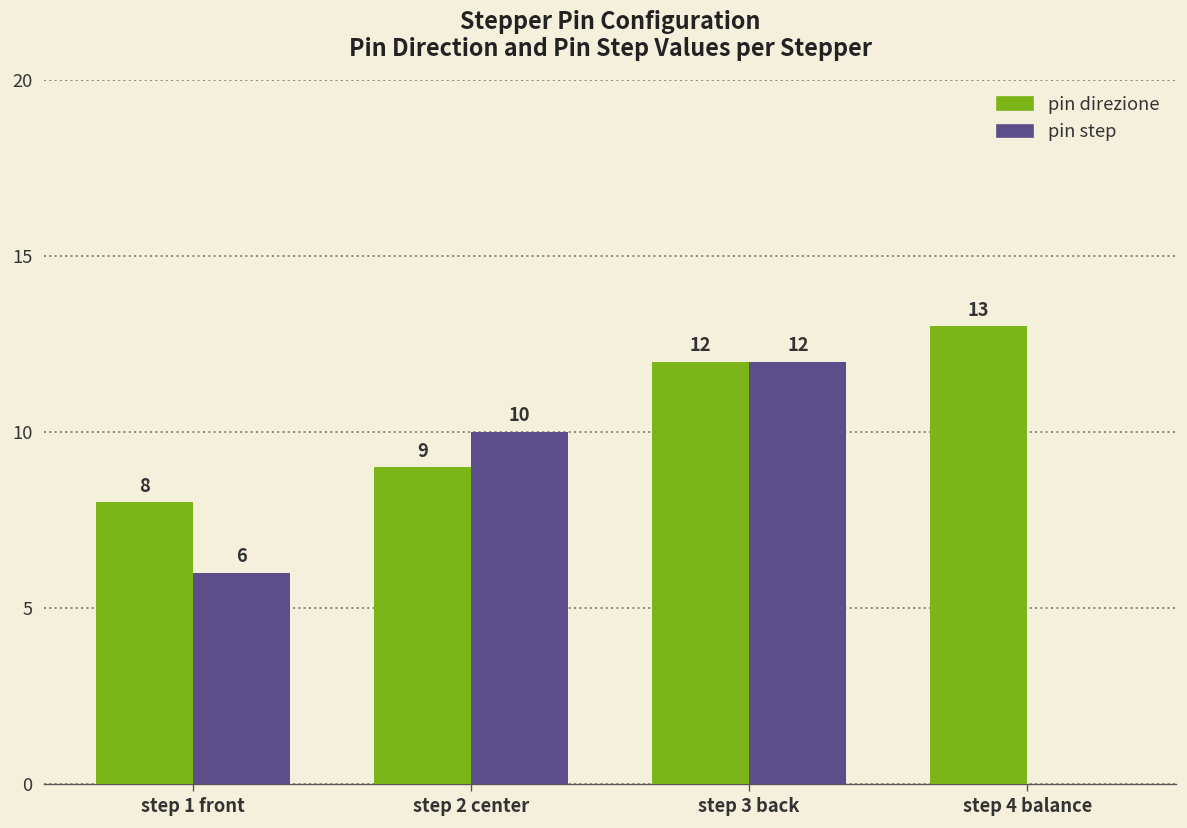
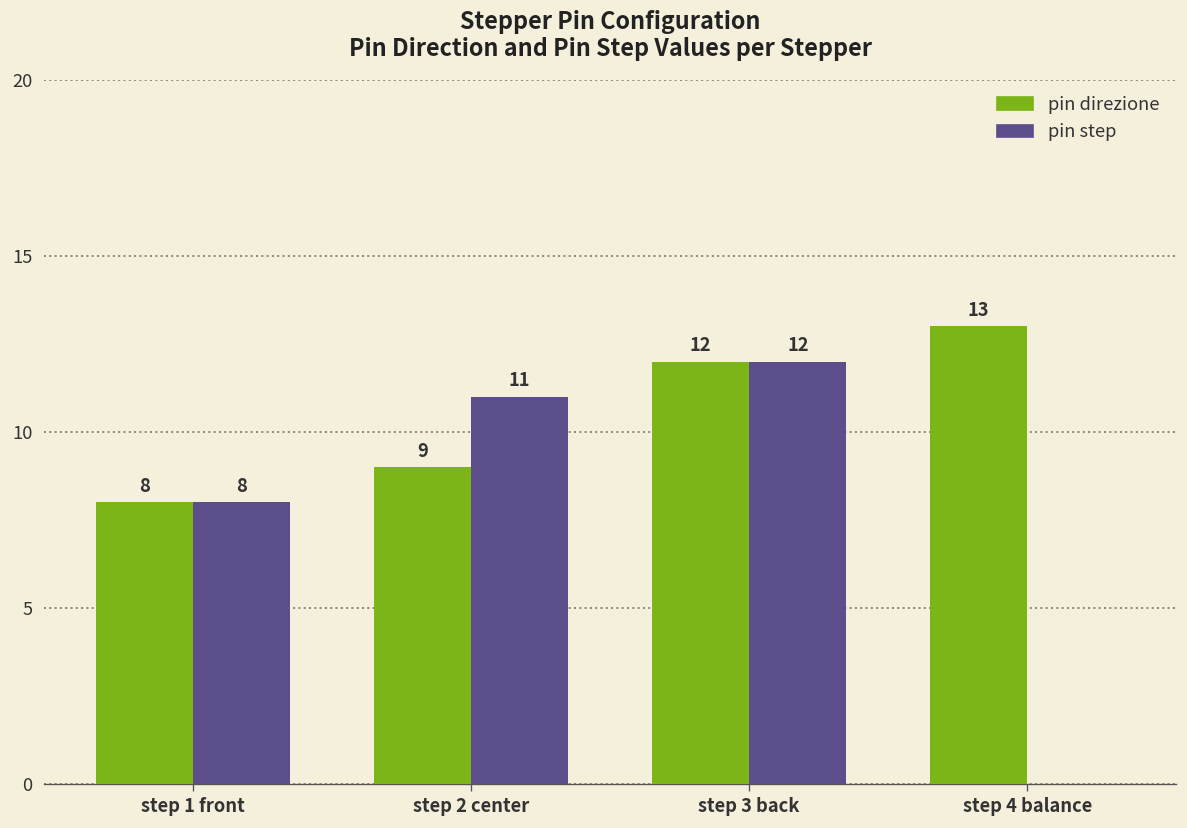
pin step, step 1 front: 6 -> 8
pin step, step 2 center: 10 -> 11
